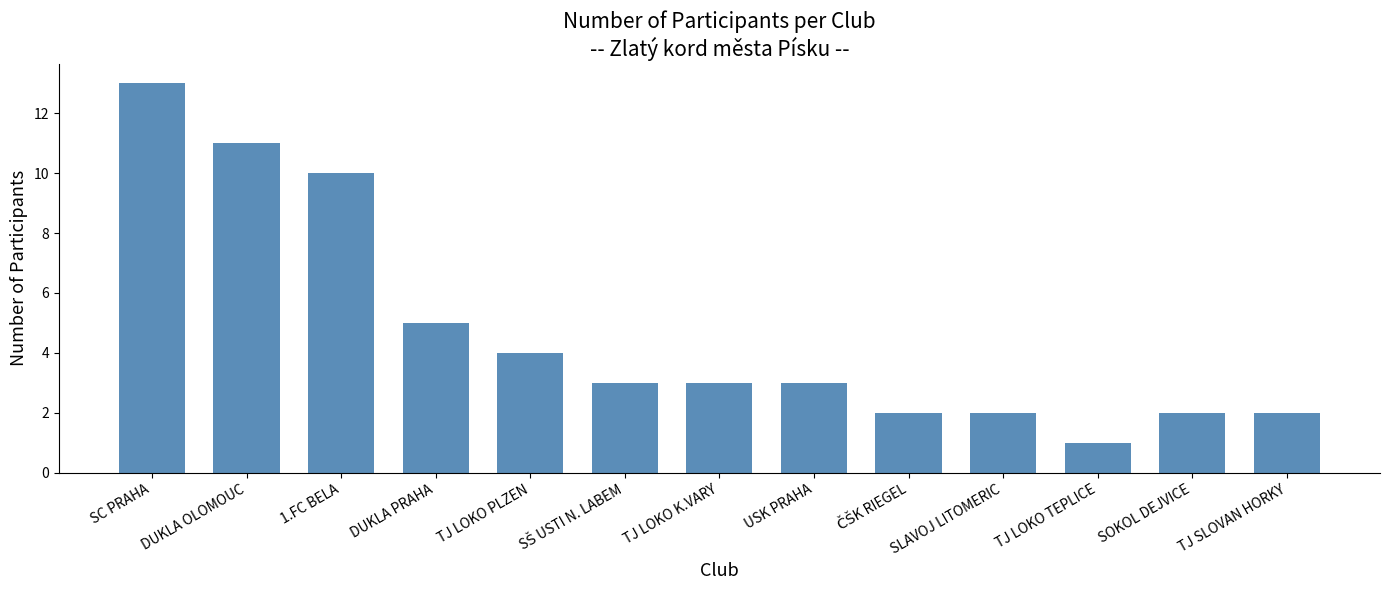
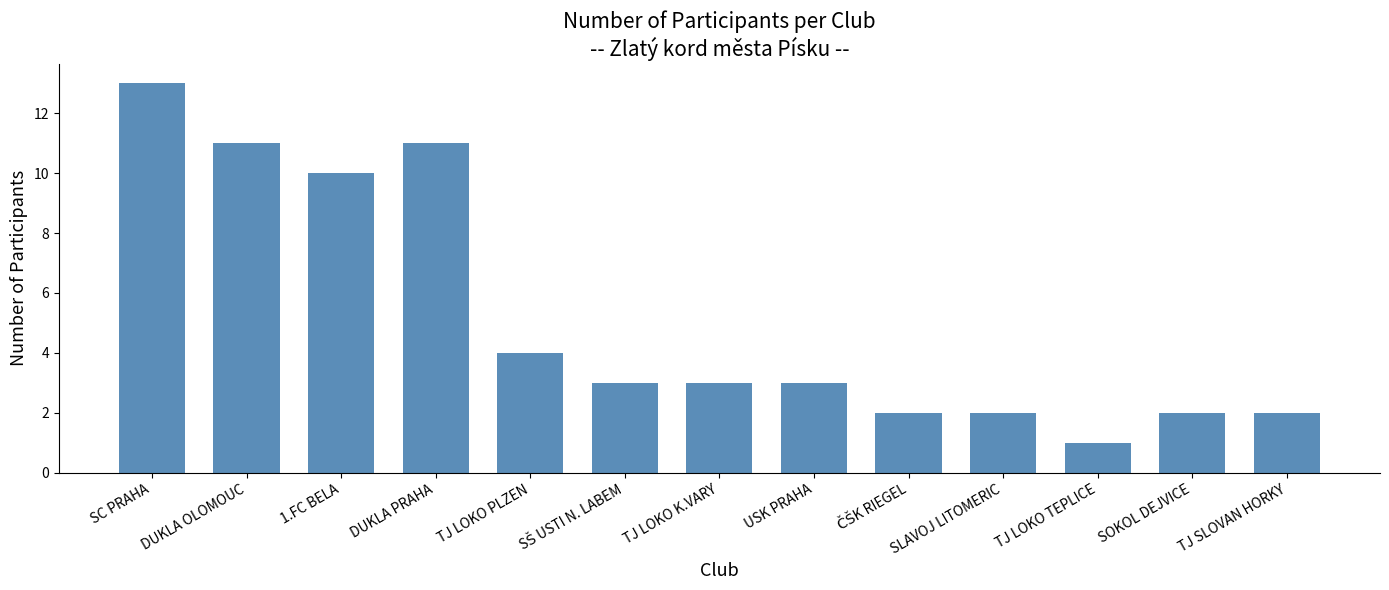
DUKLA PRAHA: 5 -> 11
